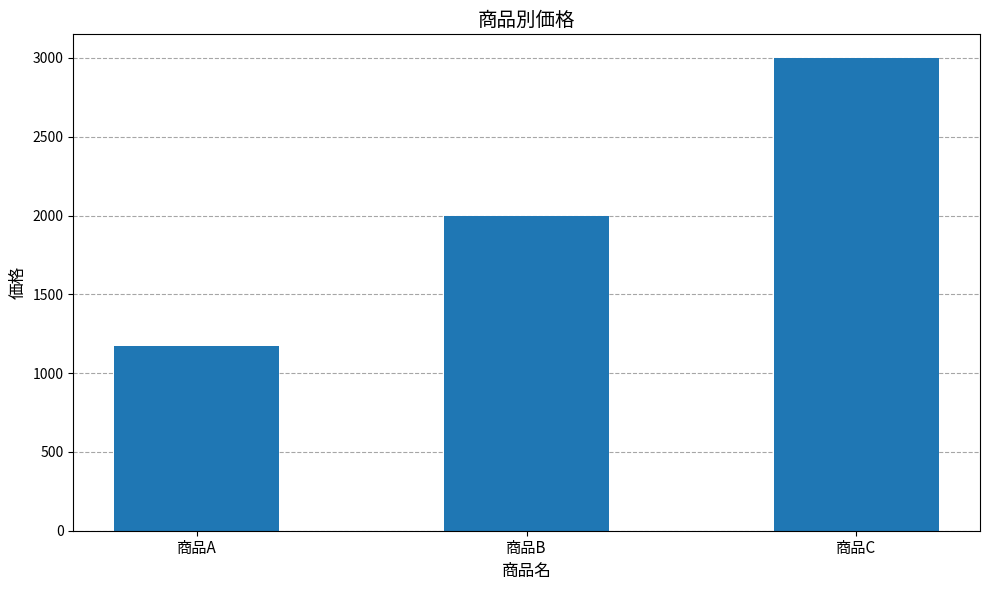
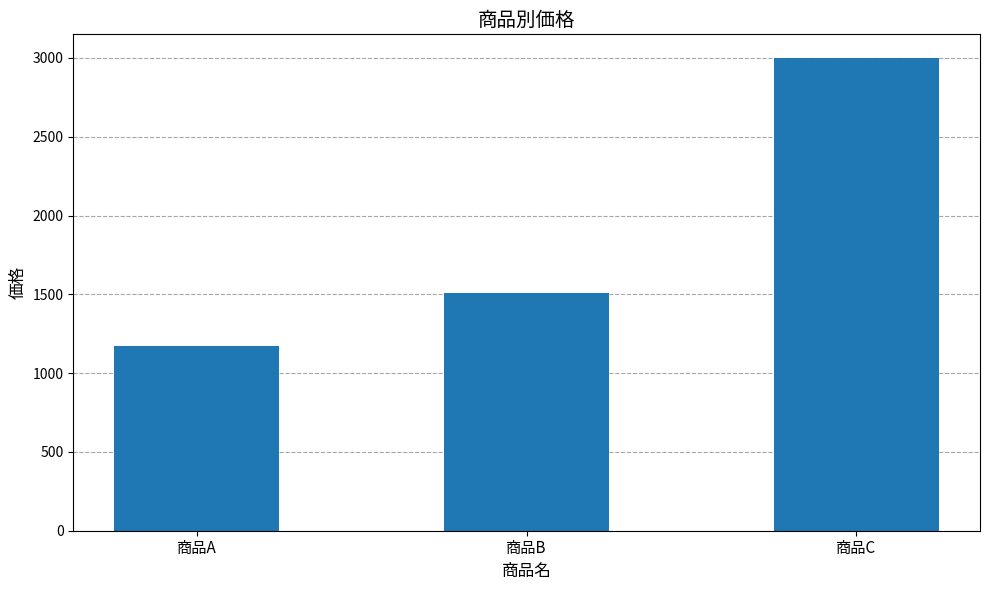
商品B: 2000 -> 1510
